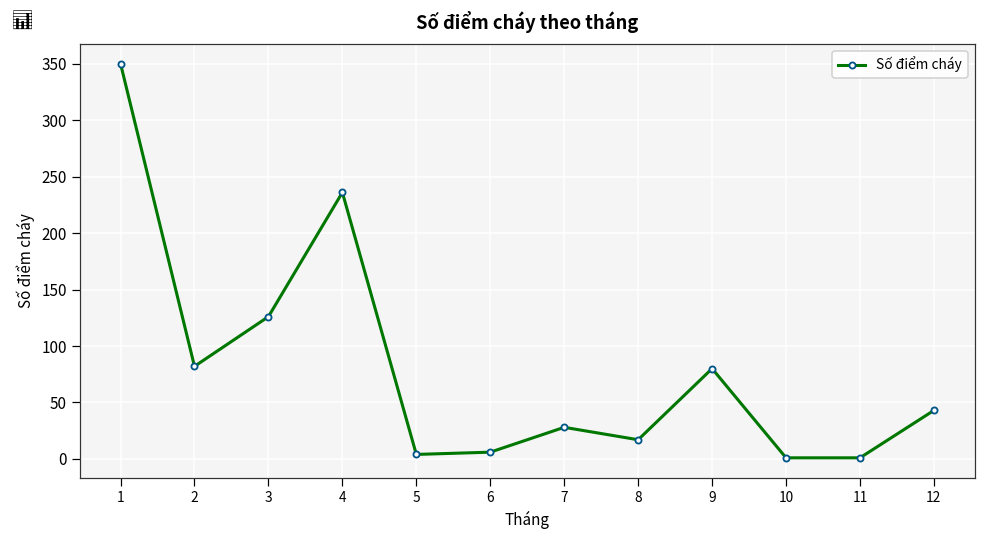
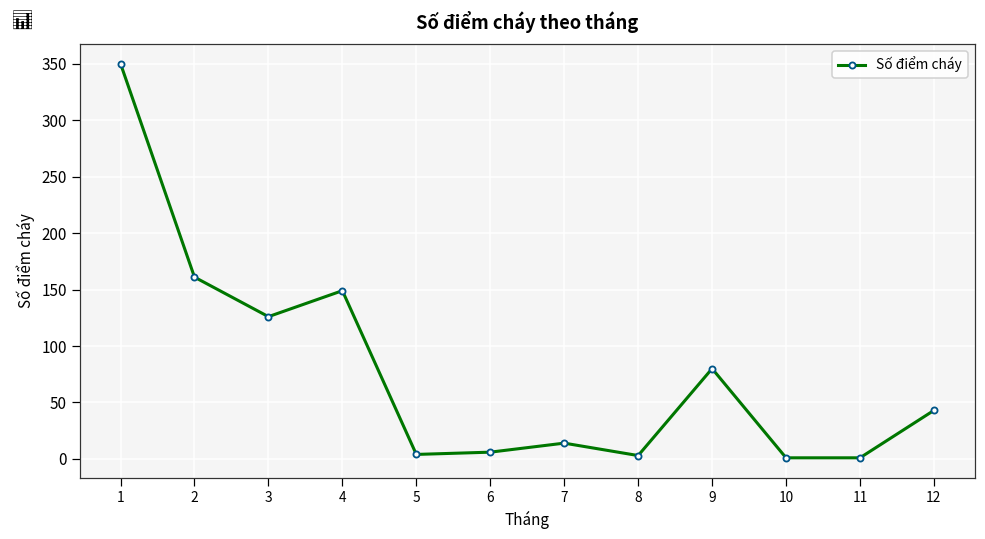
2: 82 -> 161
4: 236 -> 149
7: 28 -> 14
8: 17 -> 3
